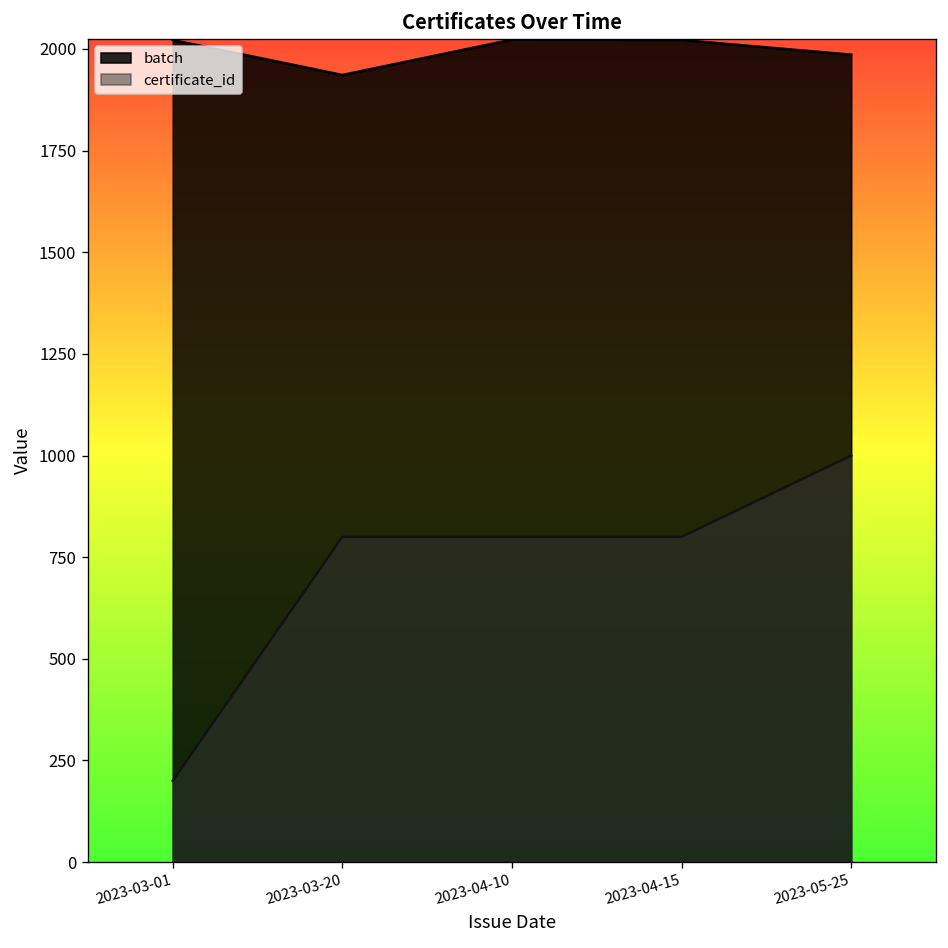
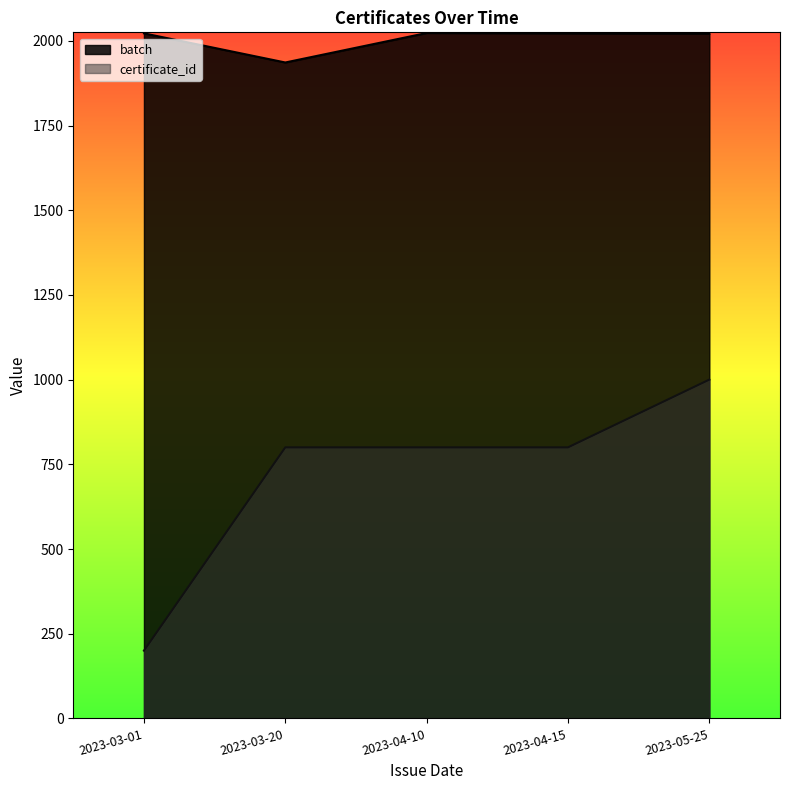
batch, 2023-05-25: 1990 -> 2020
